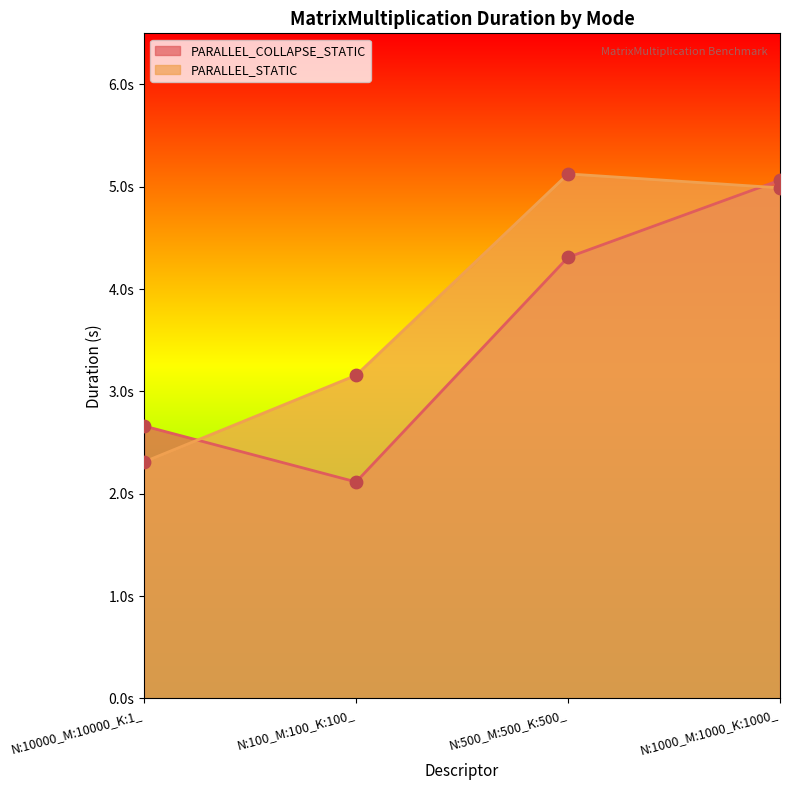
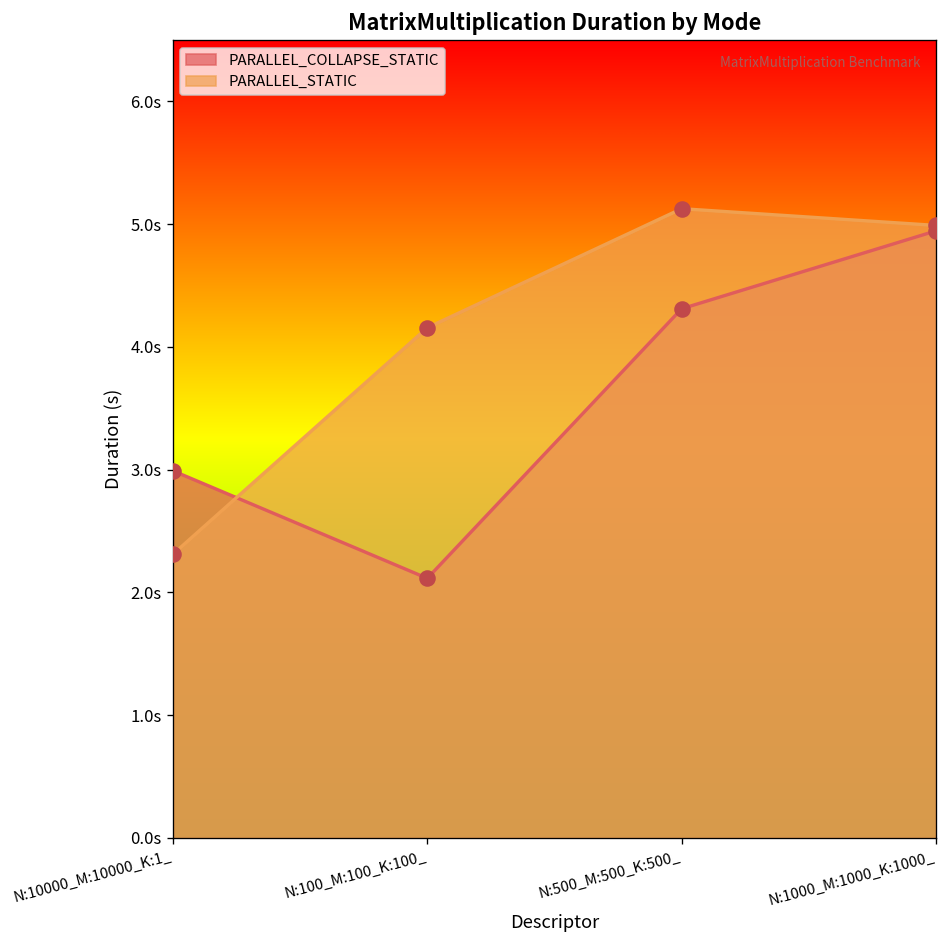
PARALLEL_COLLAPSE_STATIC, N:10000_M:10000_K:1_: 2.66s -> 2.99s
PARALLEL_STATIC, N:100_M:100_K:100_: 3.16s -> 4.16s
PARALLEL_COLLAPSE_STATIC, N:1000_M:1000_K:1000_: 5.06s -> 4.95s
